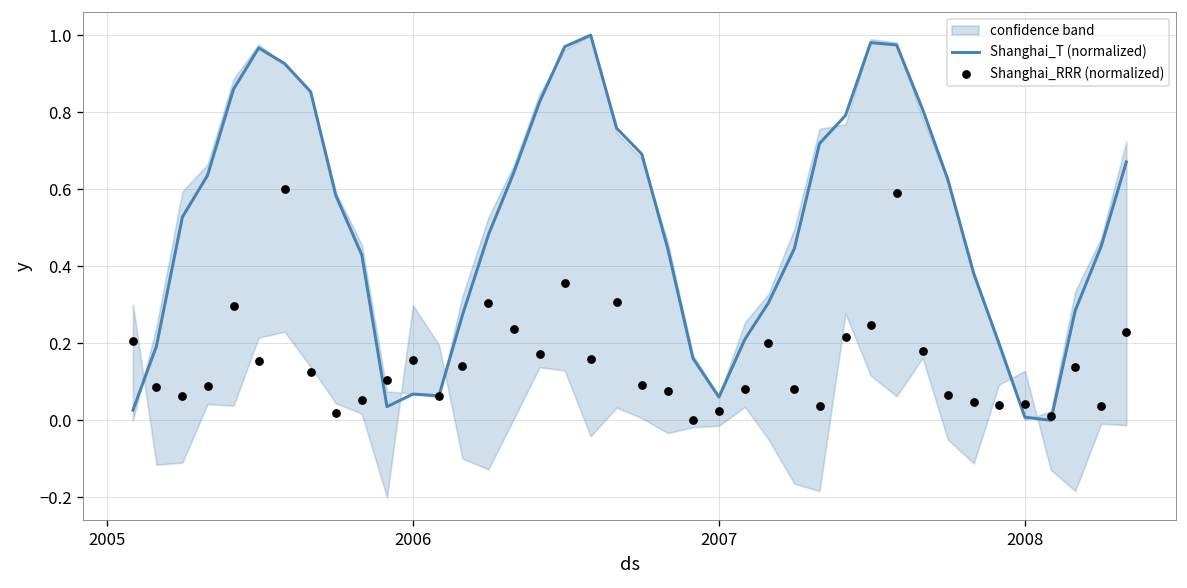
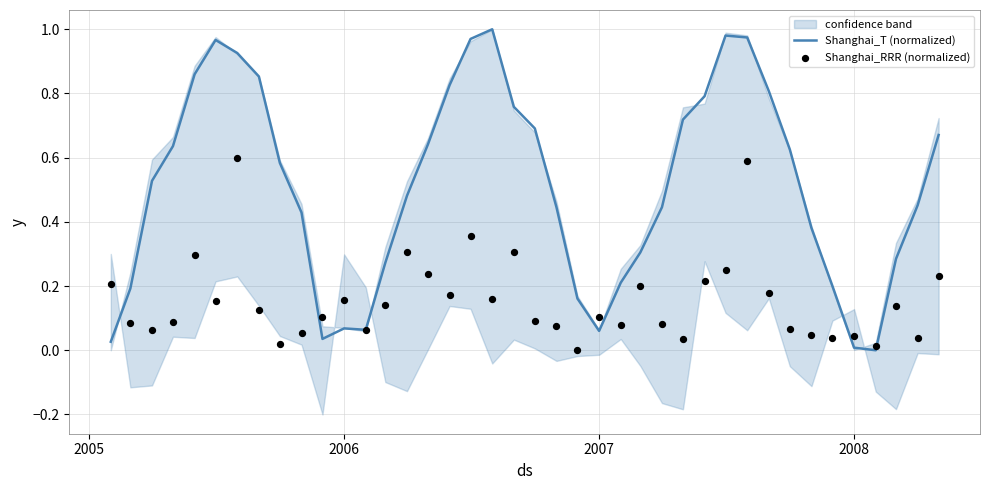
Shanghai_RRR (normalized), 2007: 0.03 -> 0.10
